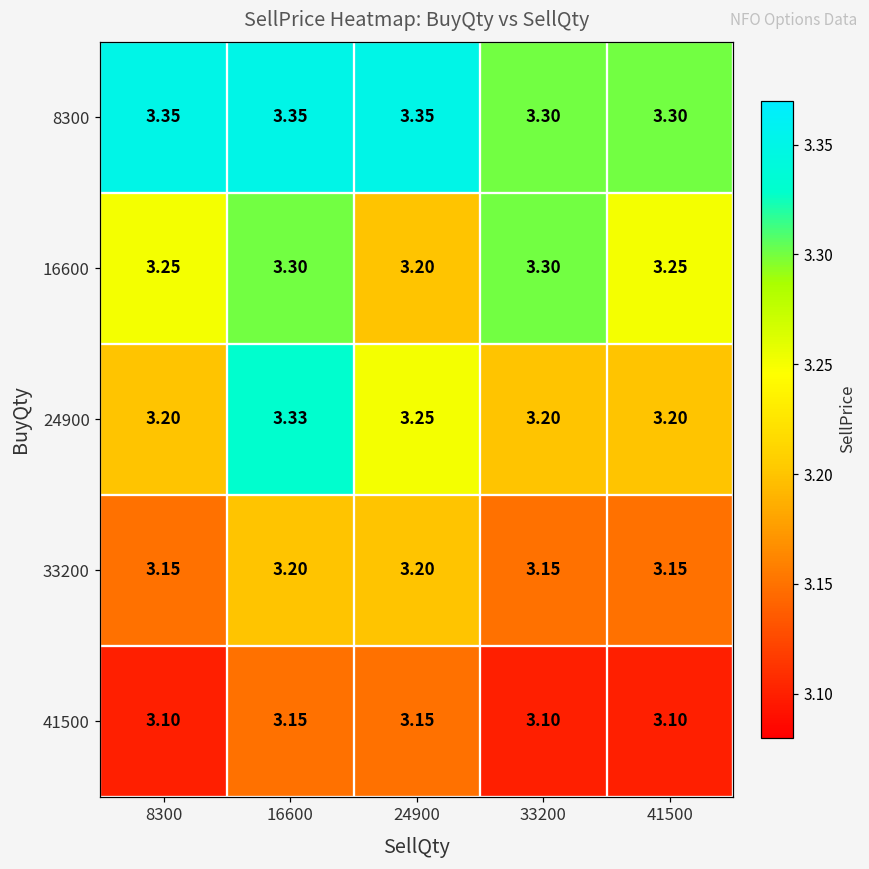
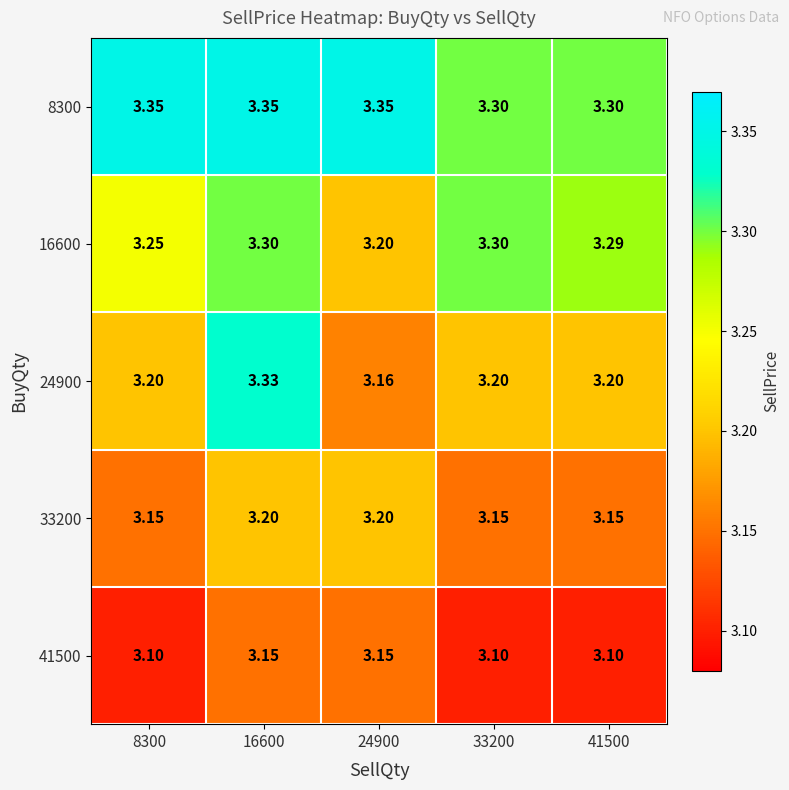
16600, 41500: 3.25 -> 3.29
24900, 24900: 3.25 -> 3.16
